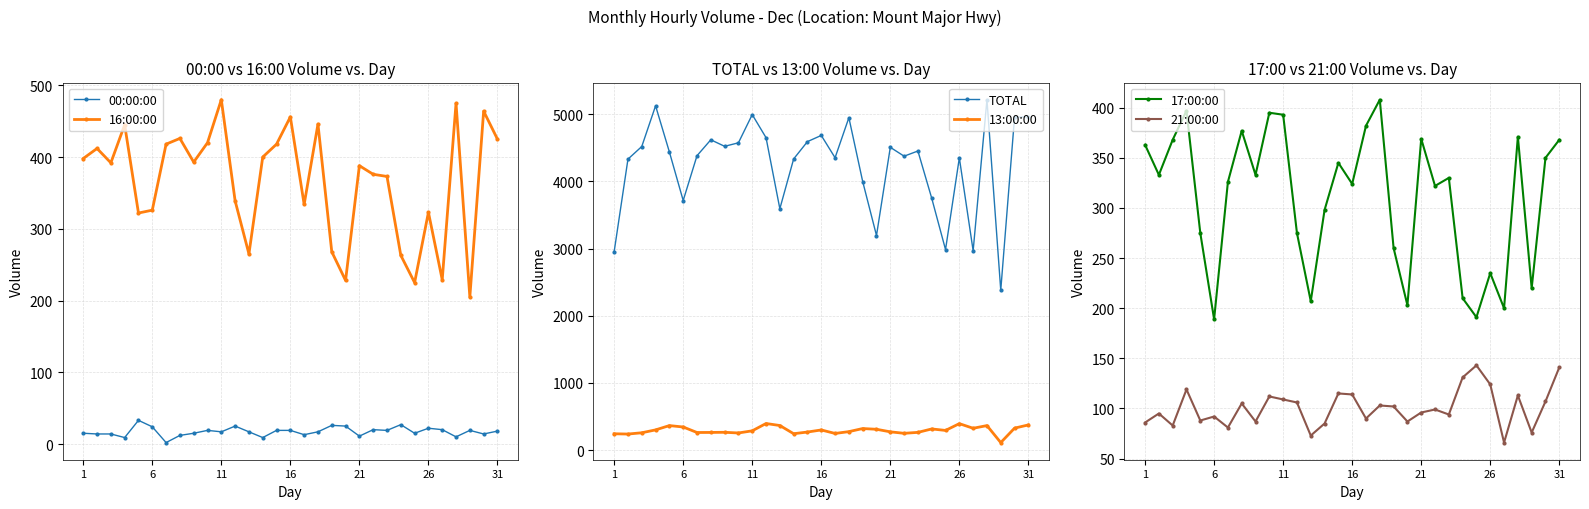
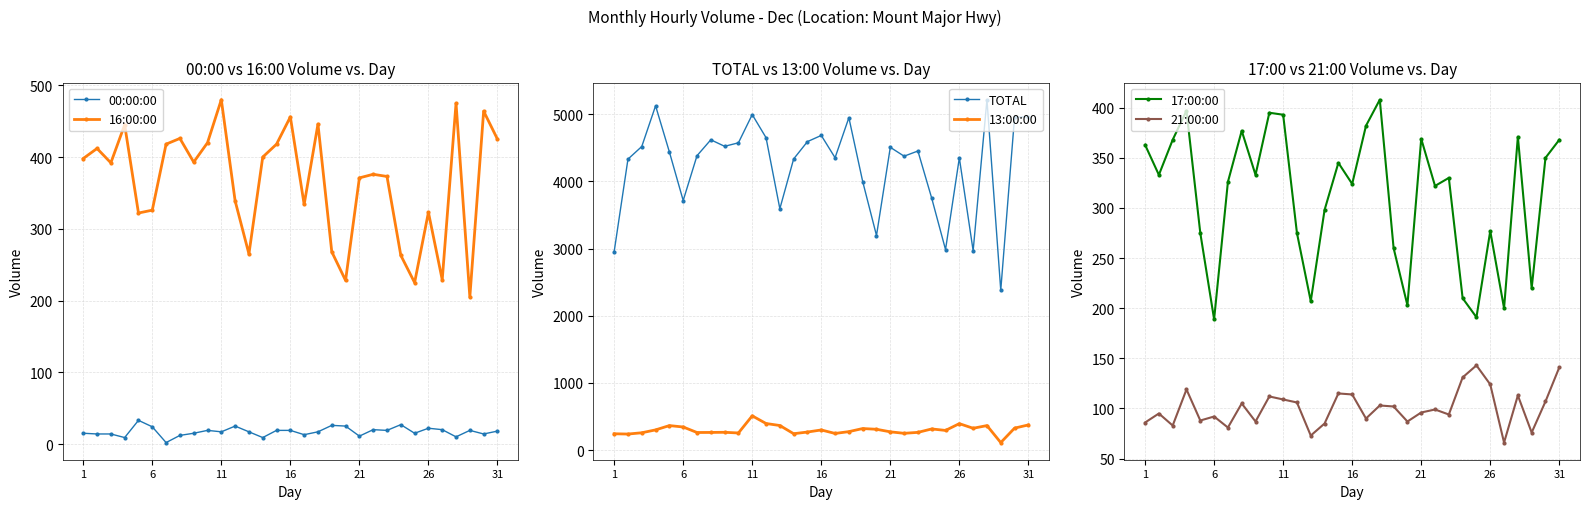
00:00 vs 16:00 Volume vs. Day, 16:00:00, 21: 390 -> 370
TOTAL vs 13:00 Volume vs. Day, 13:00:00, 11: 300 -> 500
17:00 vs 21:00 Volume vs. Day, 17:00:00, 26: 235 -> 277
